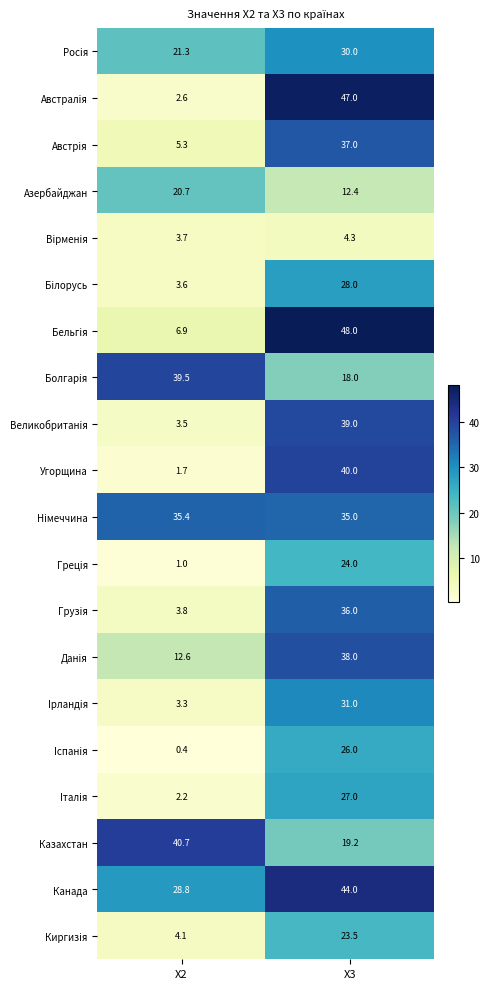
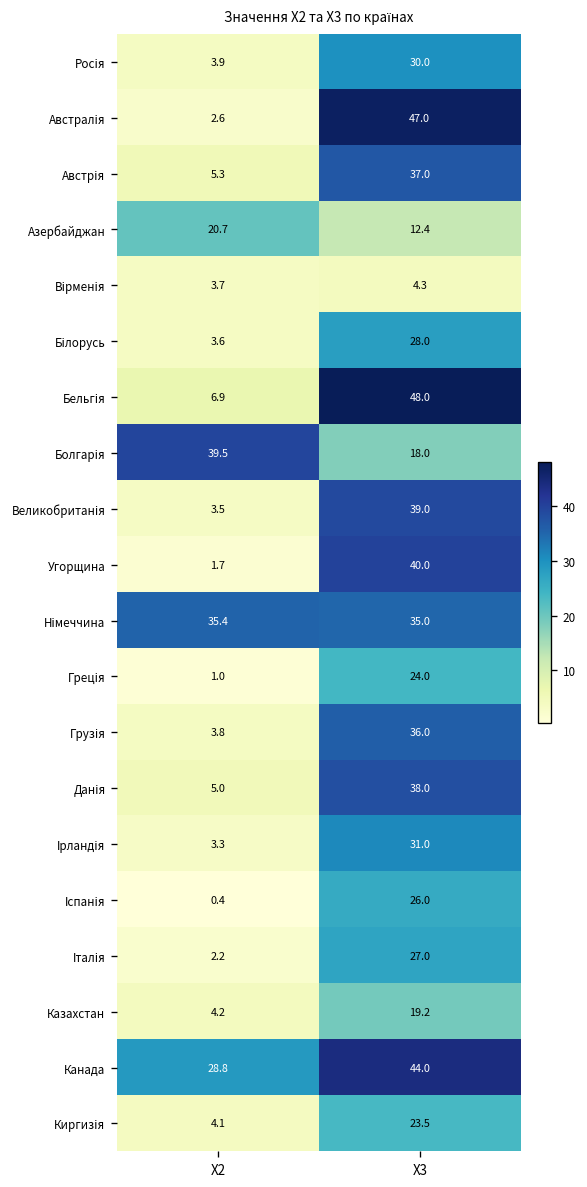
Росія, X2: 21.3 -> 3.9
Данія, X2: 12.6 -> 5.0
Казахстан, X2: 40.7 -> 4.2
